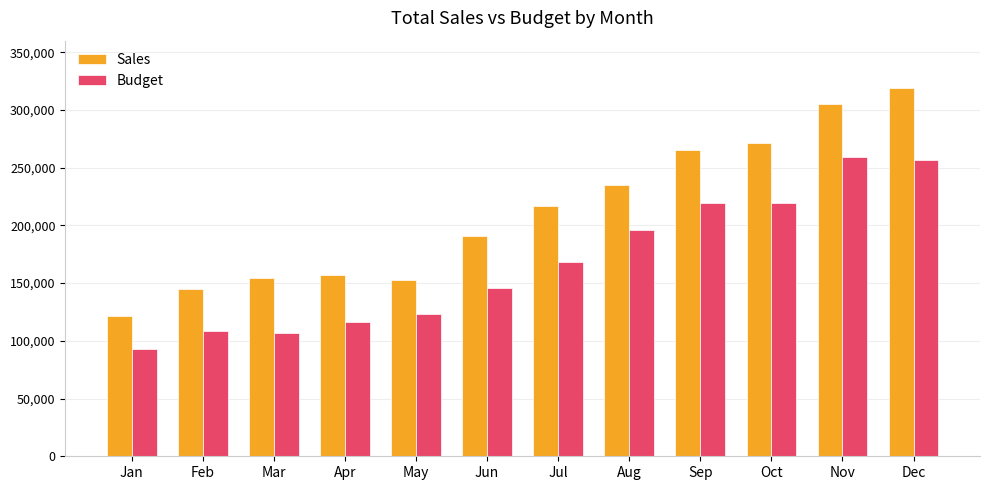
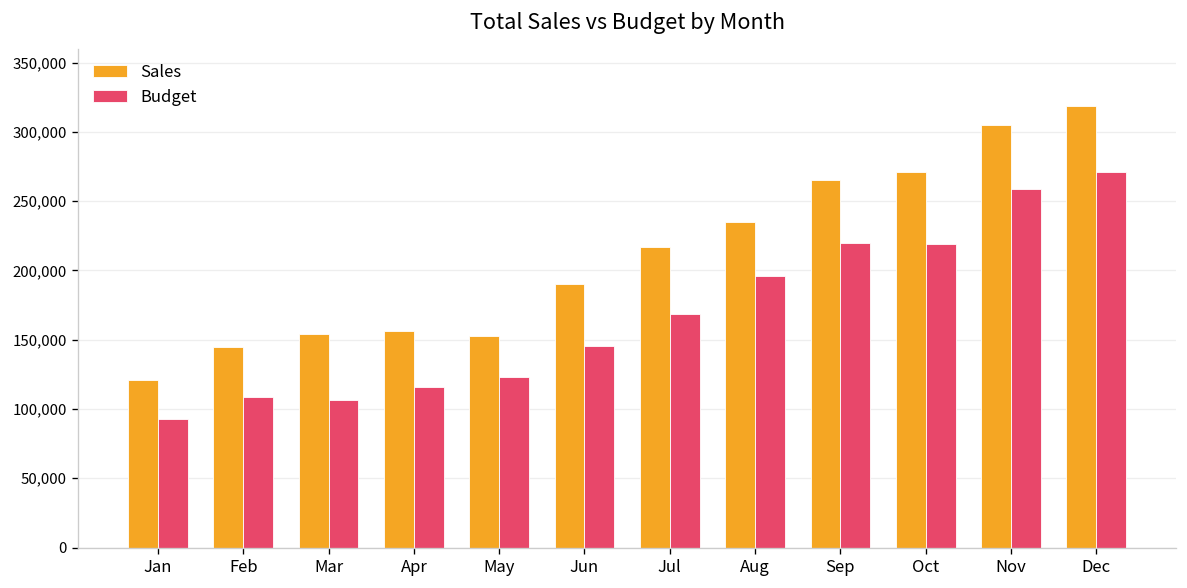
Budget, Dec: 256,000 -> 271,000
